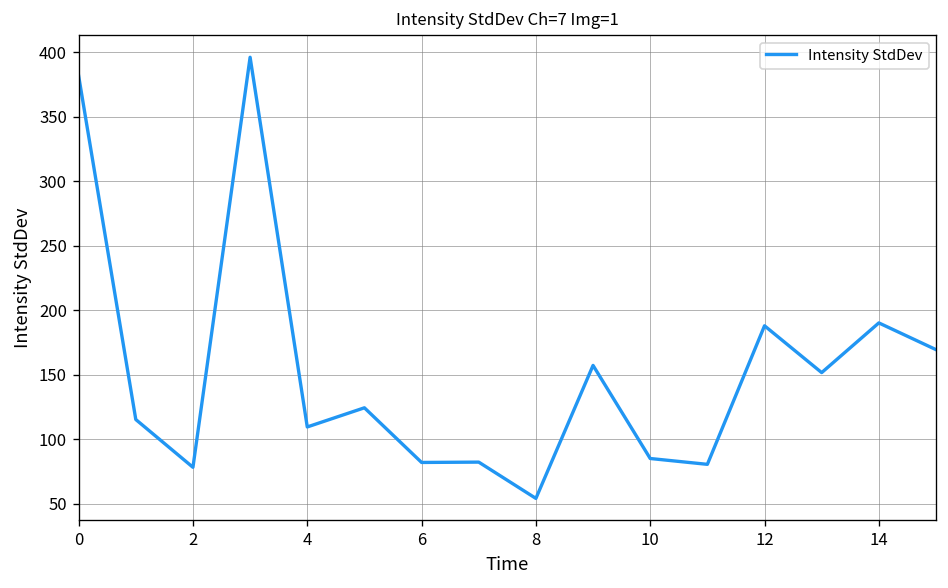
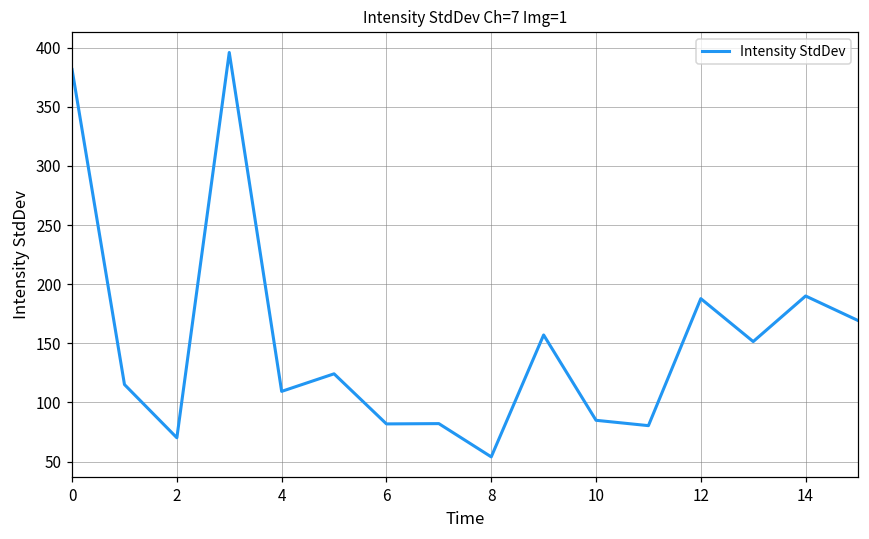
2: 78 -> 70
